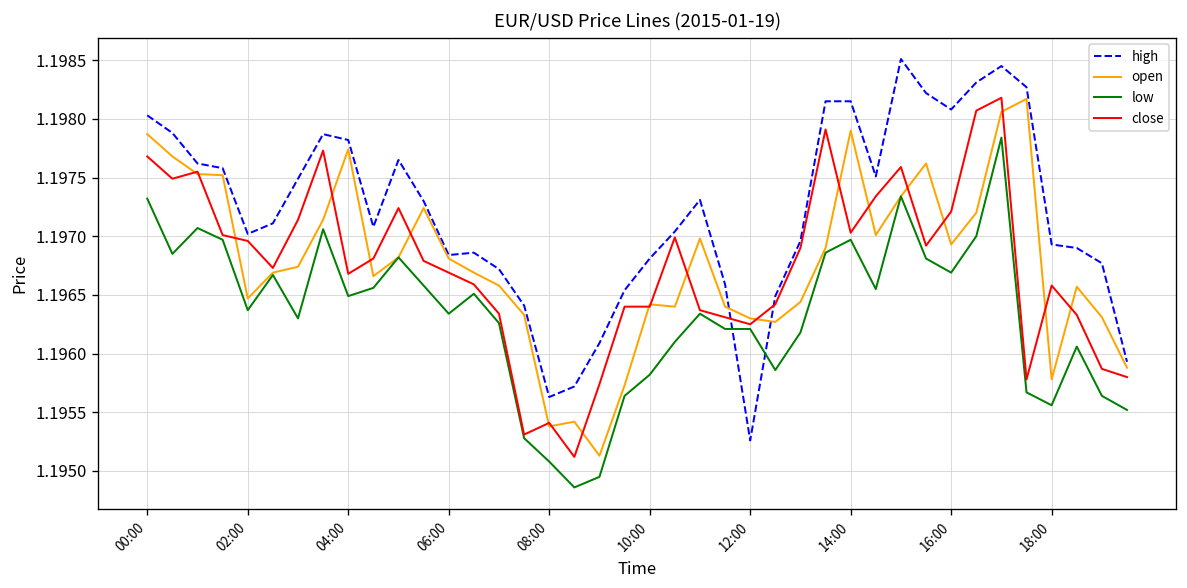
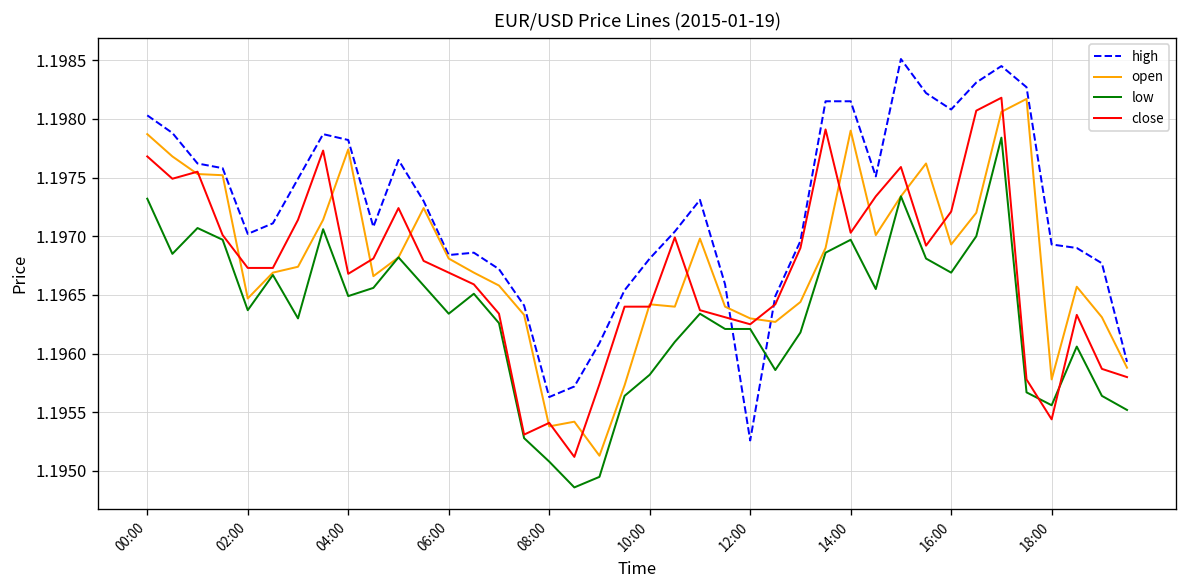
close, 02:00: 1.1970 -> 1.1967
close, 18:00: 1.1966 -> 1.1954
